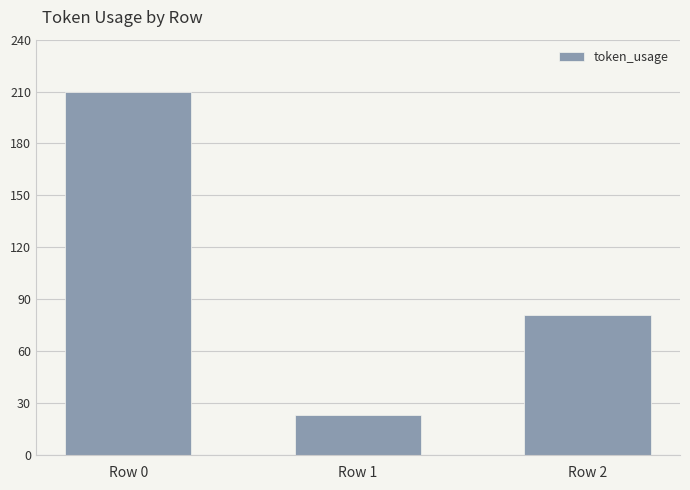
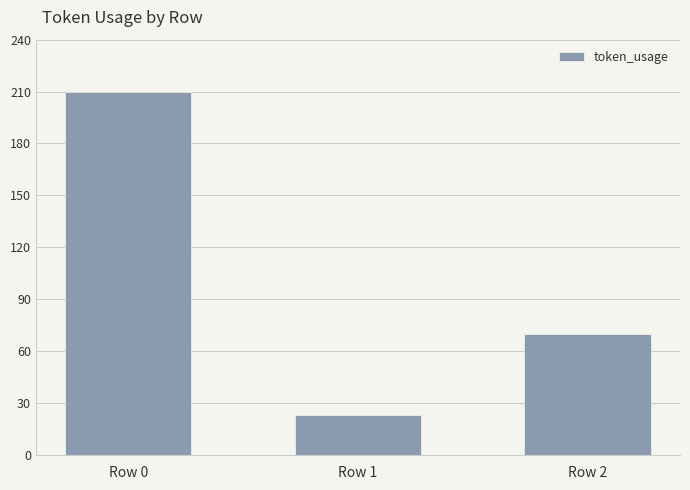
Row 2: 81 -> 70
